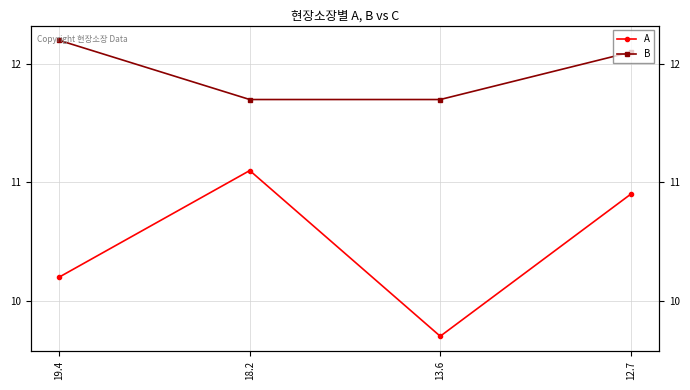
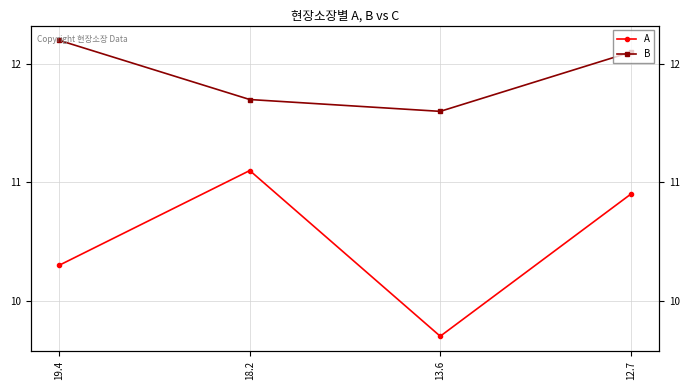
A, 19.4: 10.2 -> 10.3
B, 13.6: 11.7 -> 11.6
